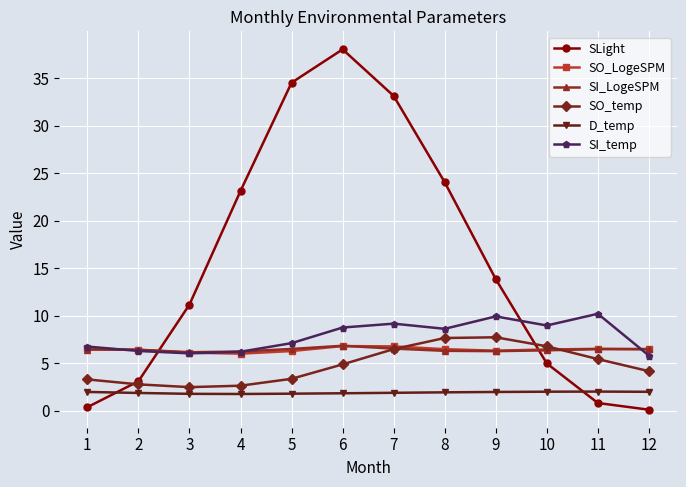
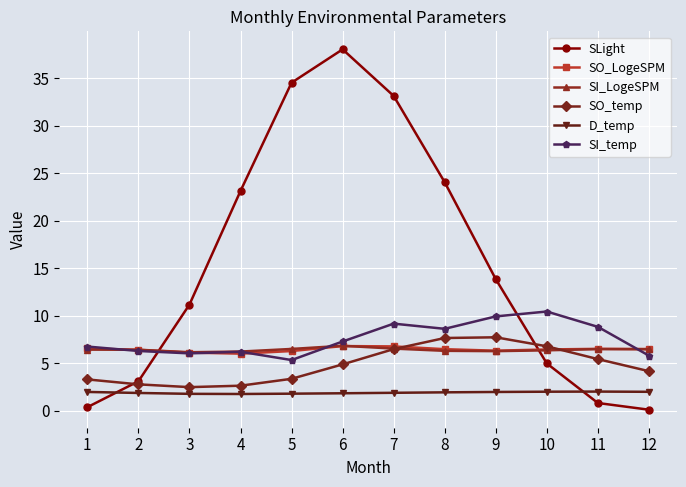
SI_temp, 5: 7 -> 5
SI_temp, 6: 9 -> 7
SI_temp, 10: 9 -> 10
SI_temp, 11: 10 -> 9
